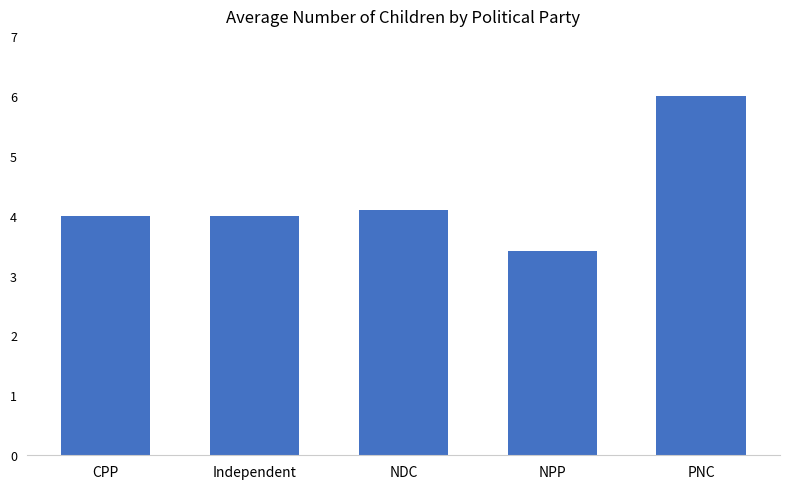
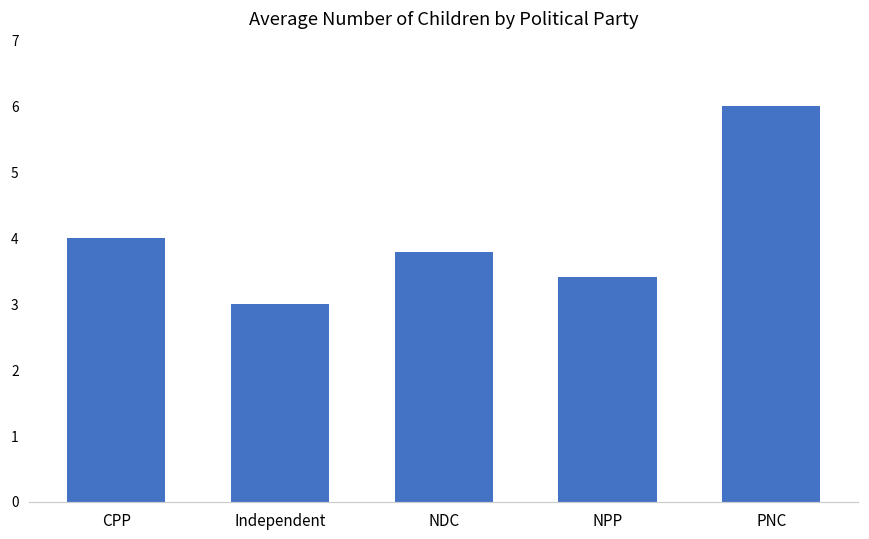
Independent: 4 -> 3
NDC: 4.1 -> 3.8
